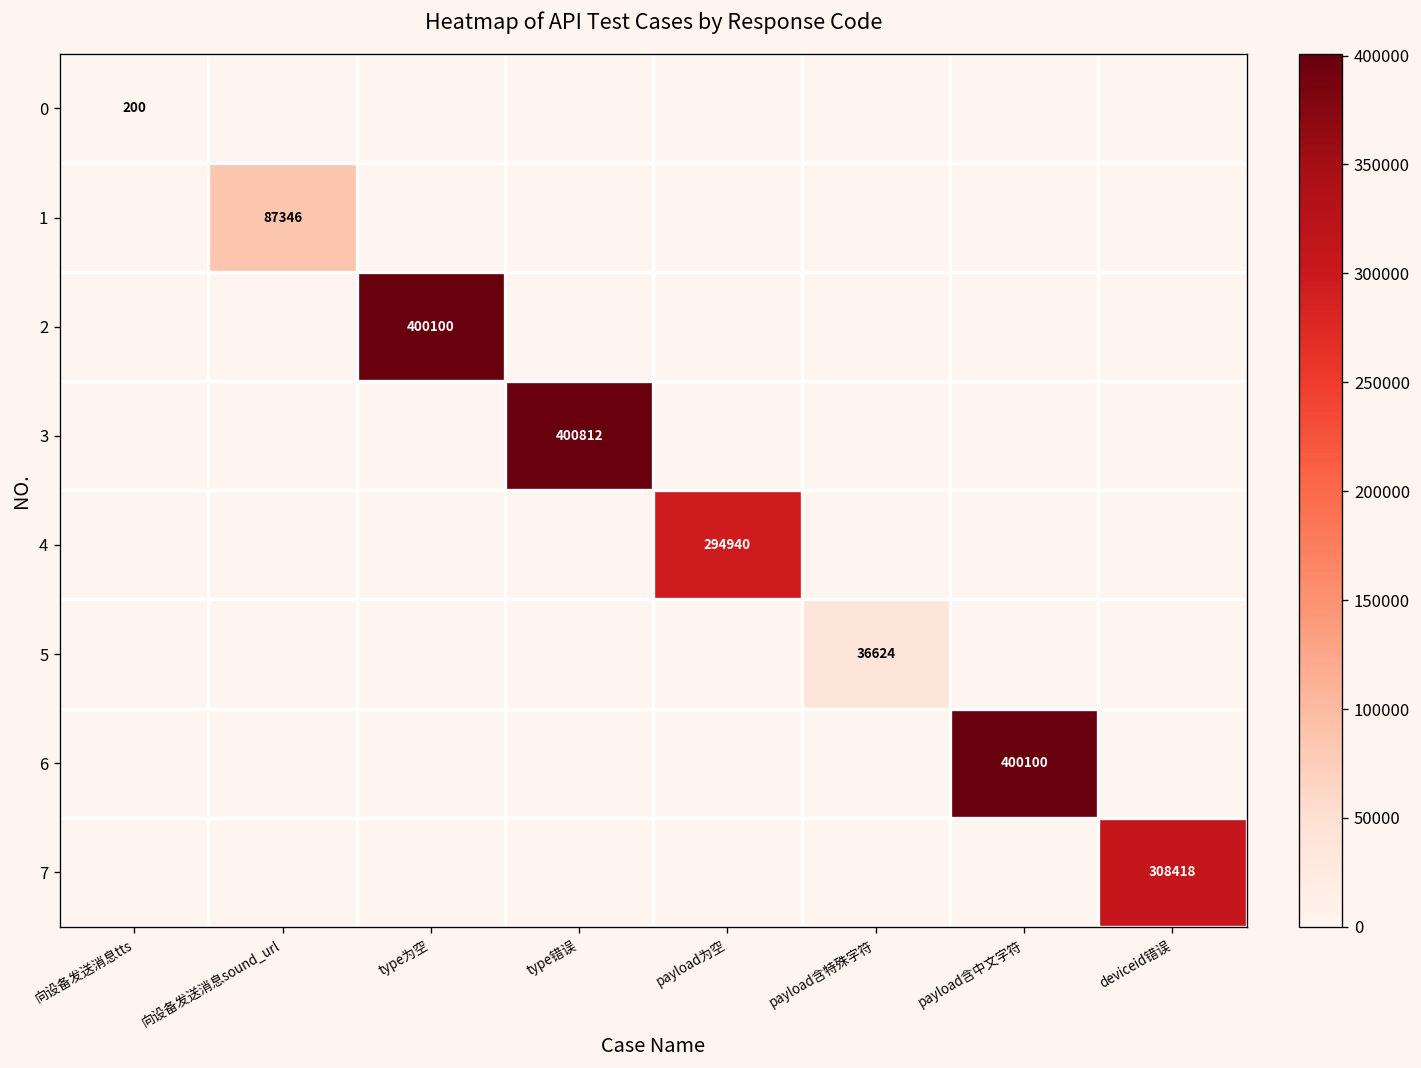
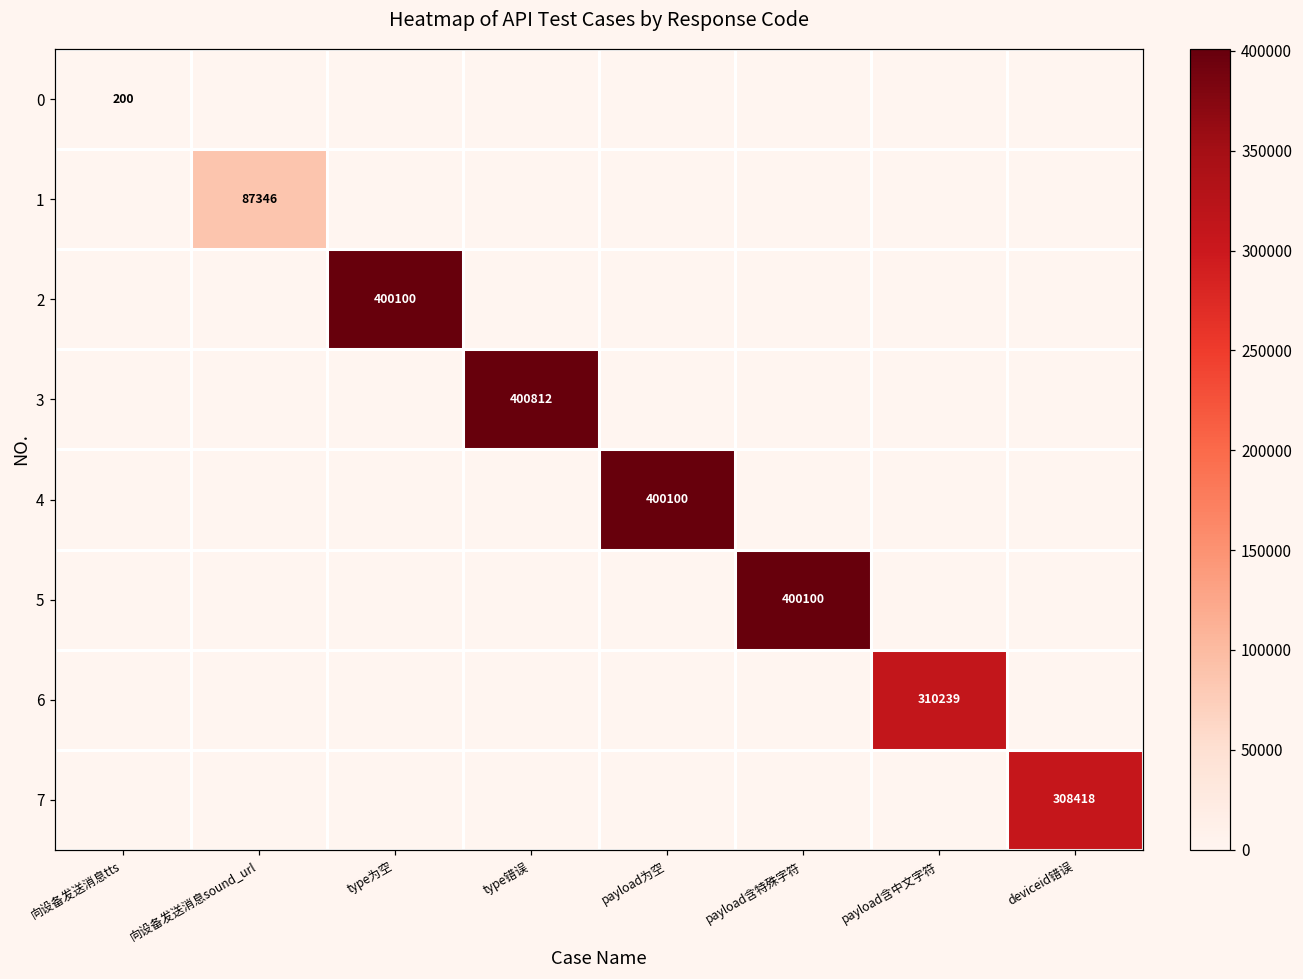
4, payload为空: 294940 -> 400100
5, payload含特殊字符: 36624 -> 400100
6, payload含中文字符: 400100 -> 310239
